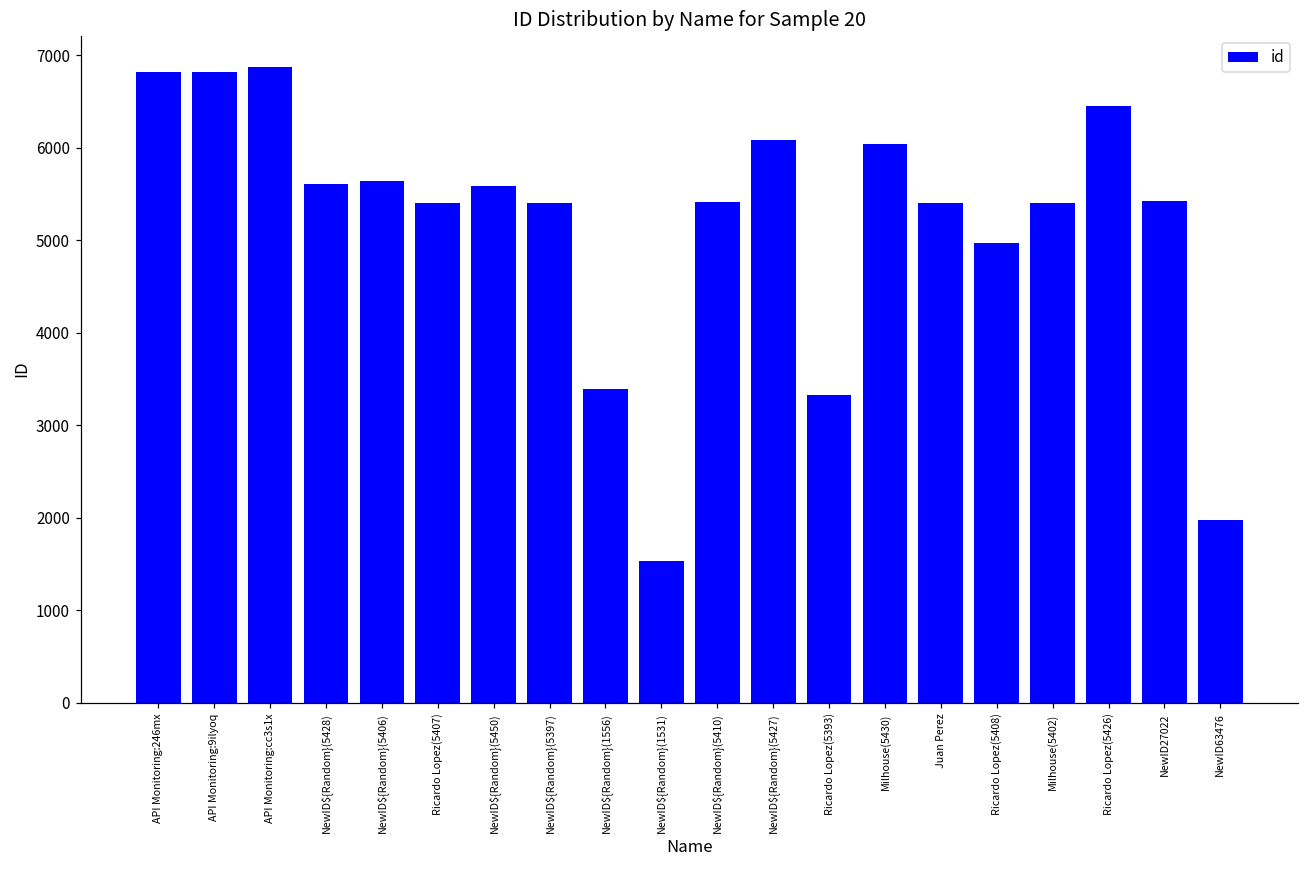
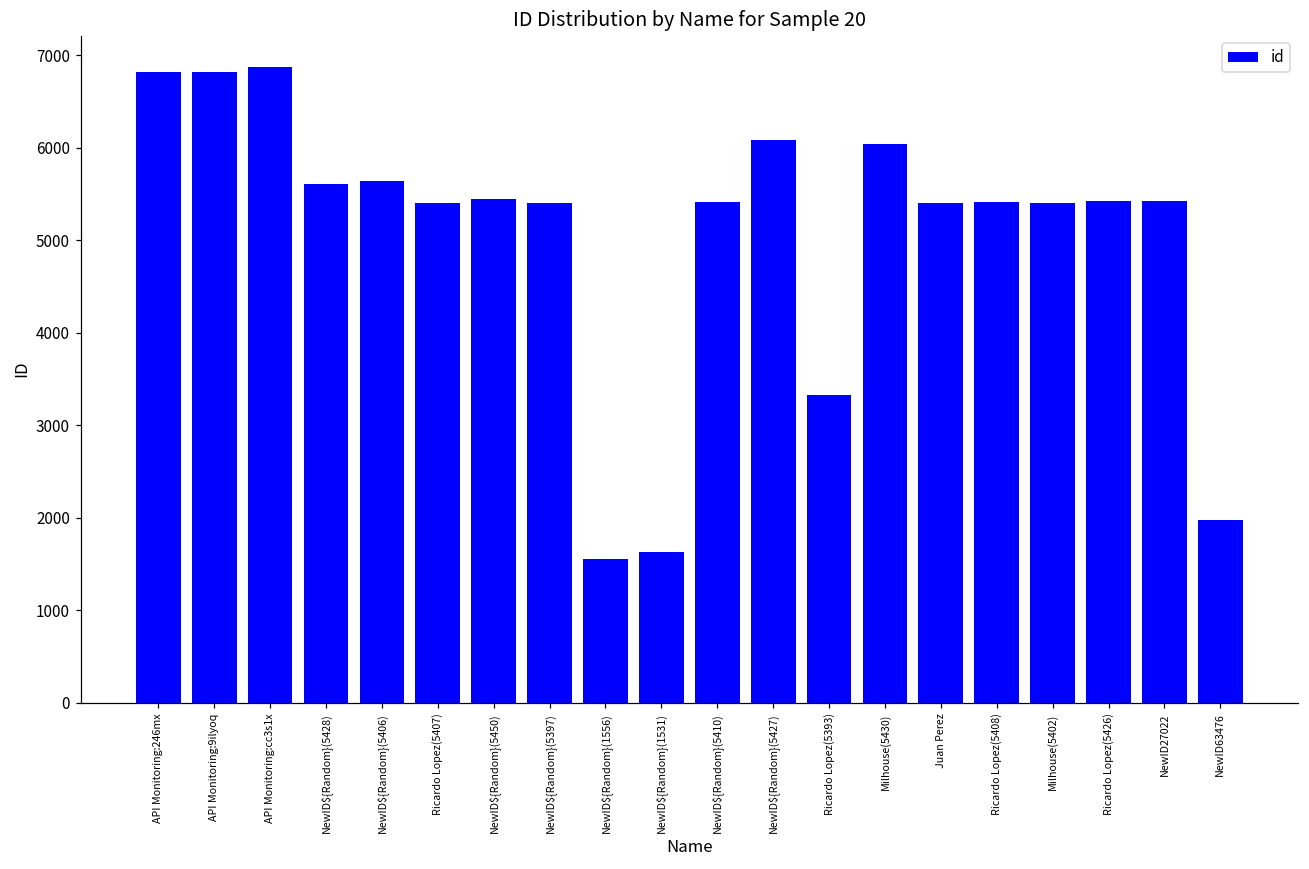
NewID${Random}(5450): 5600 -> 5500
NewID${Random}(1556): 3400 -> 1600
NewID${Random}(1531): 1500 -> 1600
Ricardo Lopez(5408): 5000 -> 5400
Ricardo Lopez(5426): 6500 -> 5400
